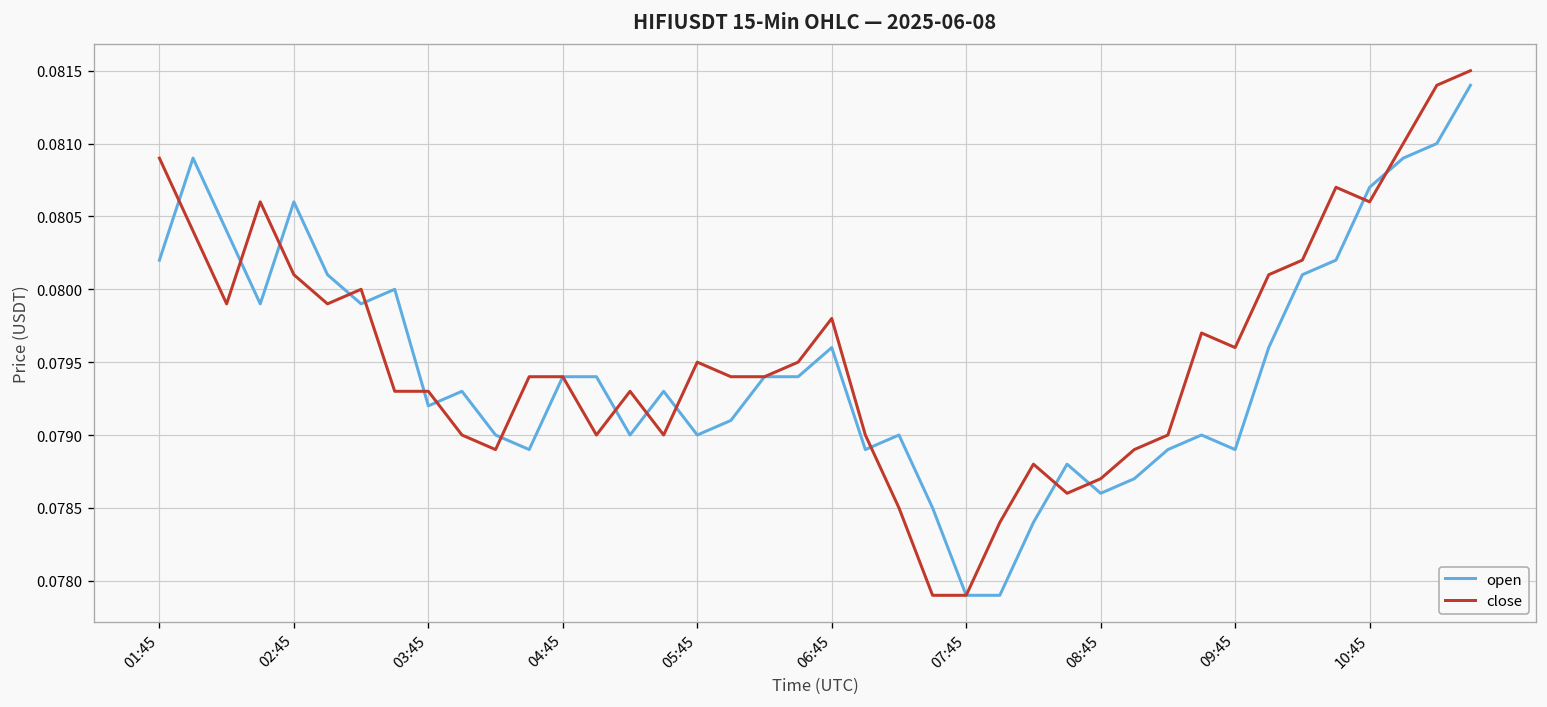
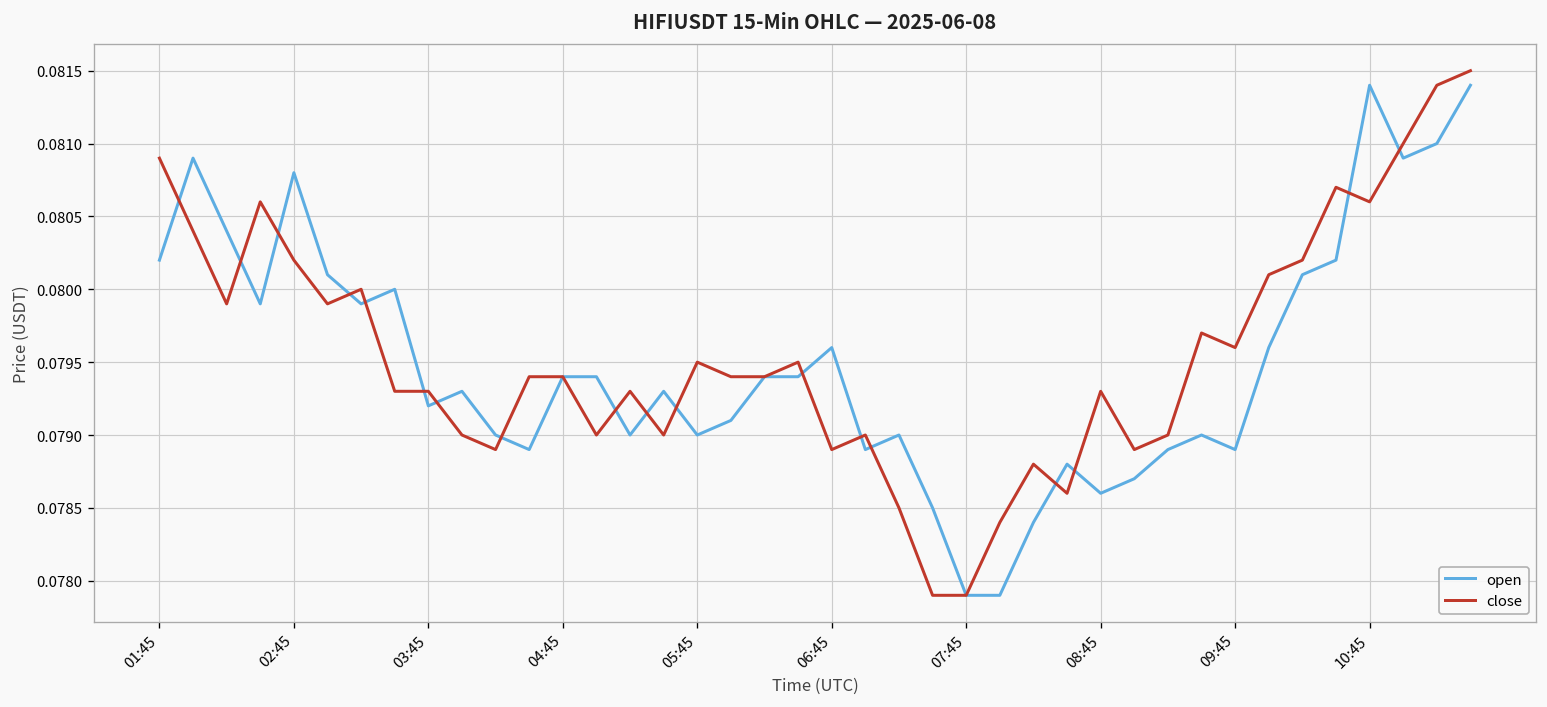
open, 02:45: 0.0806 -> 0.0808
close, 02:45: 0.0801 -> 0.0802
close, 06:45: 0.0798 -> 0.0789
close, 08:45: 0.0787 -> 0.0793
open, 10:45: 0.0807 -> 0.0814
